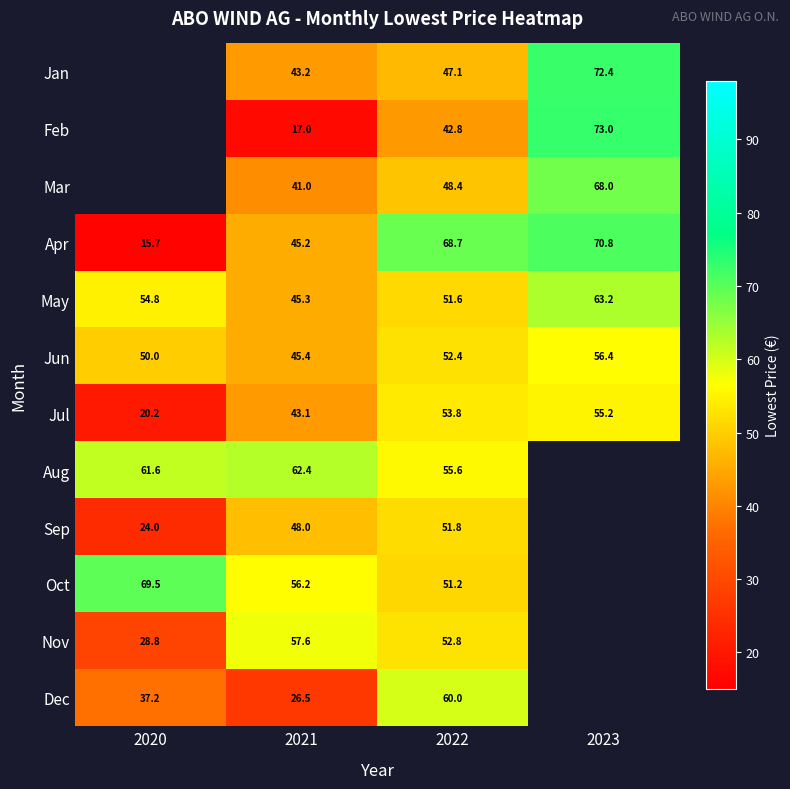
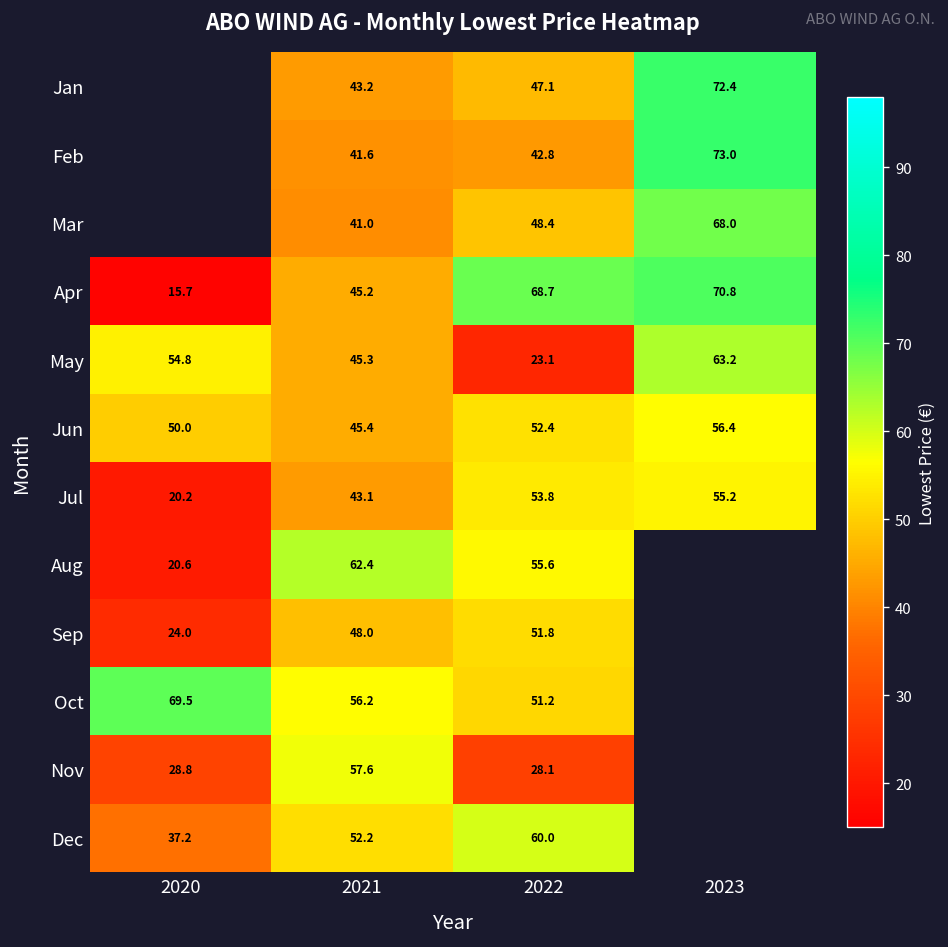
Feb, 2021: 17.0 -> 41.6
May, 2022: 51.6 -> 23.1
Aug, 2020: 61.6 -> 20.6
Nov, 2022: 52.8 -> 28.1
Dec, 2021: 26.5 -> 52.2
